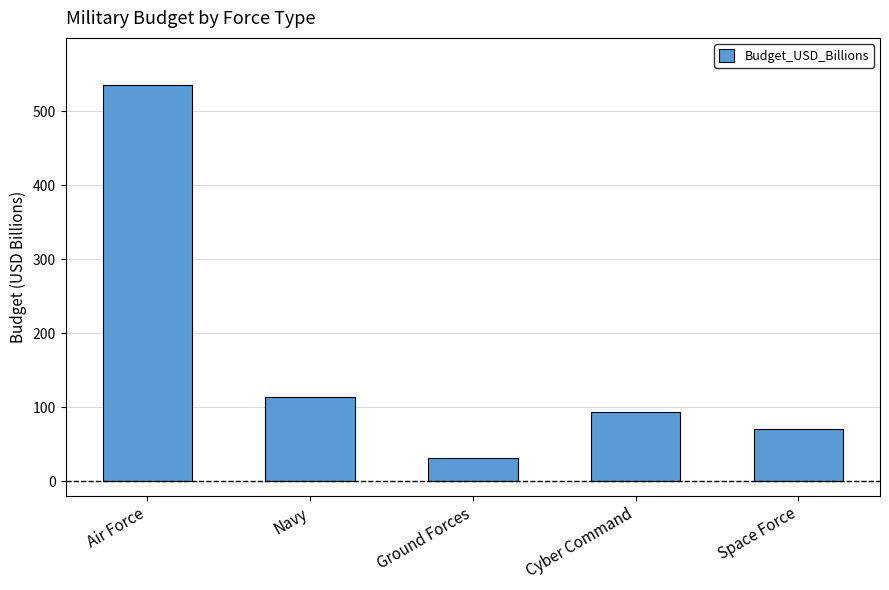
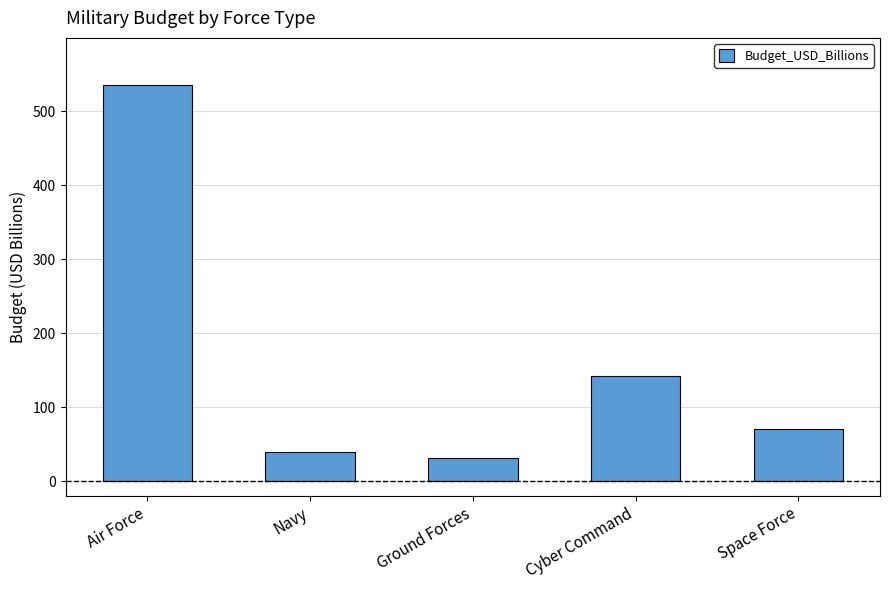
Navy: 110 -> 40
Cyber Command: 90 -> 140
